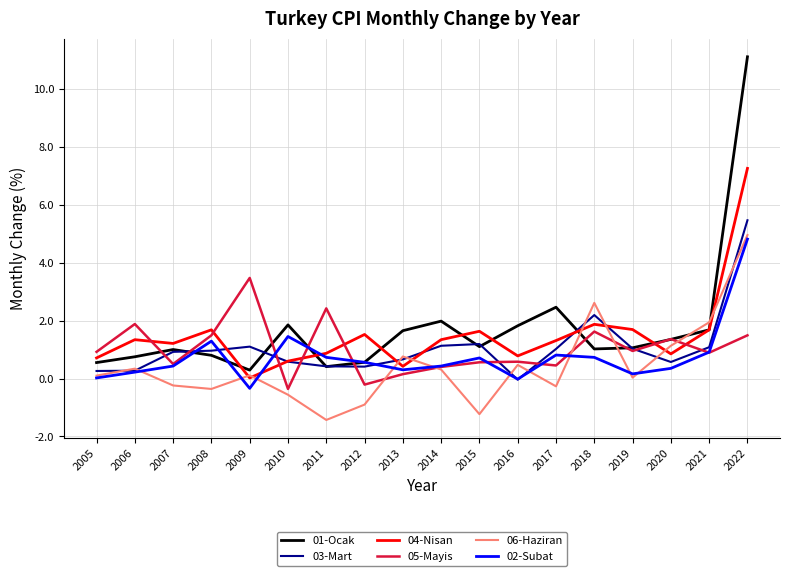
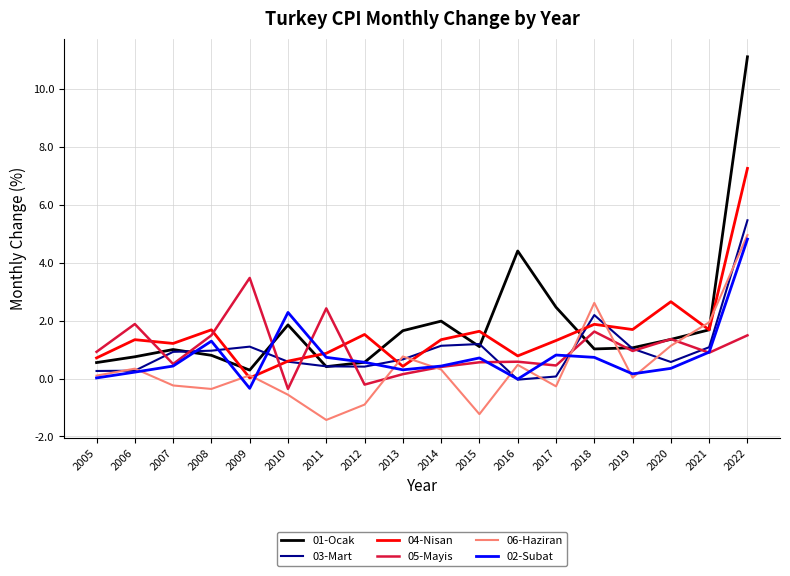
02-Subat, 2010: 1.5 -> 2.3
01-Ocak, 2016: 1.8 -> 4.4
03-Mart, 2017: 1.0 -> 0.1
04-Nisan, 2020: 0.9 -> 2.7
